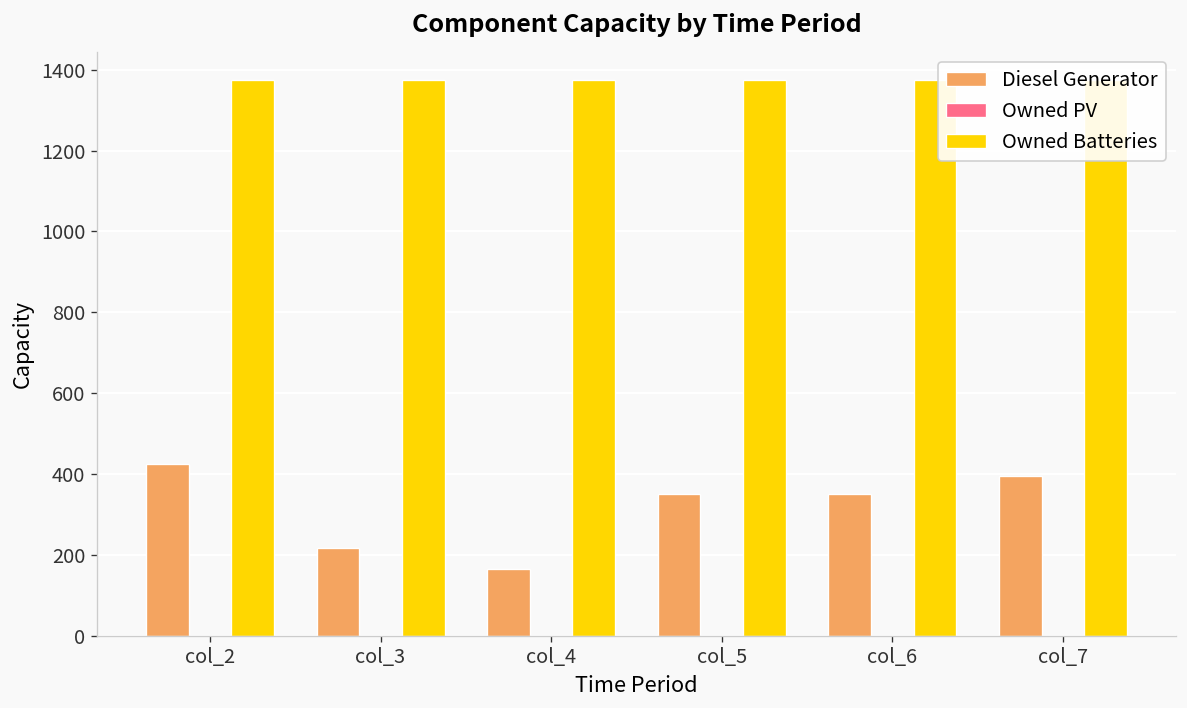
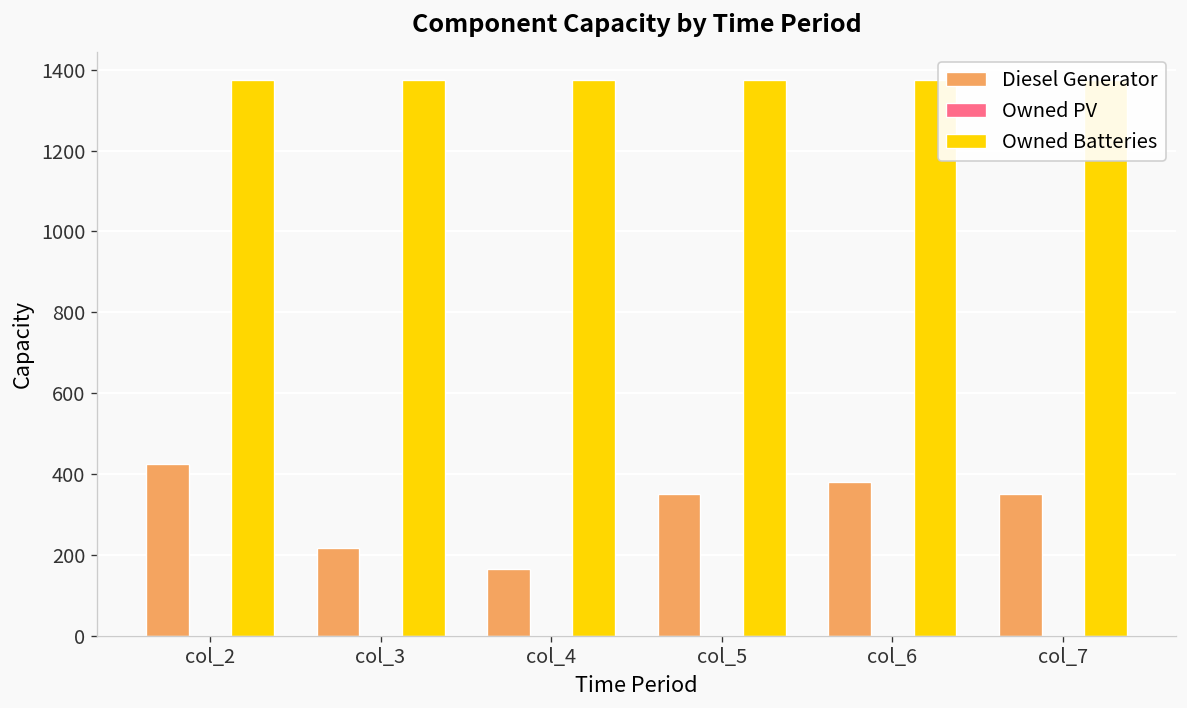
Diesel Generator, col_6: 350 -> 380
Diesel Generator, col_7: 390 -> 350
